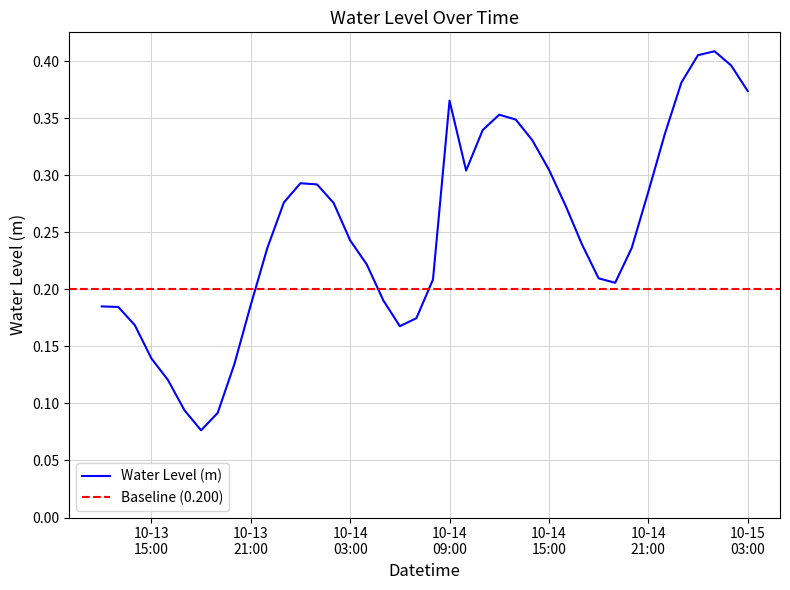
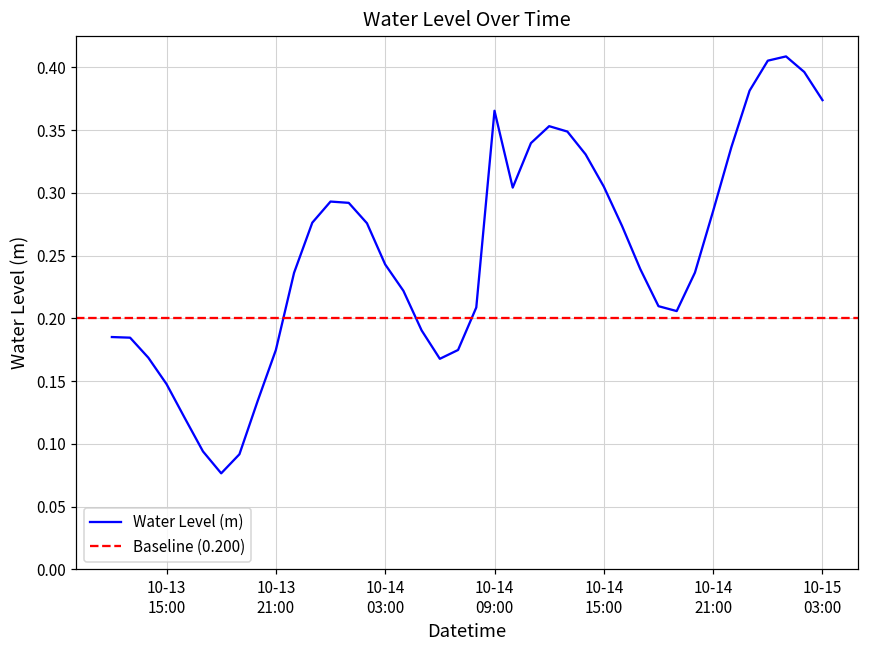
10-13 15:00: 0.139 -> 0.148
10-13 21:00: 0.186 -> 0.175
